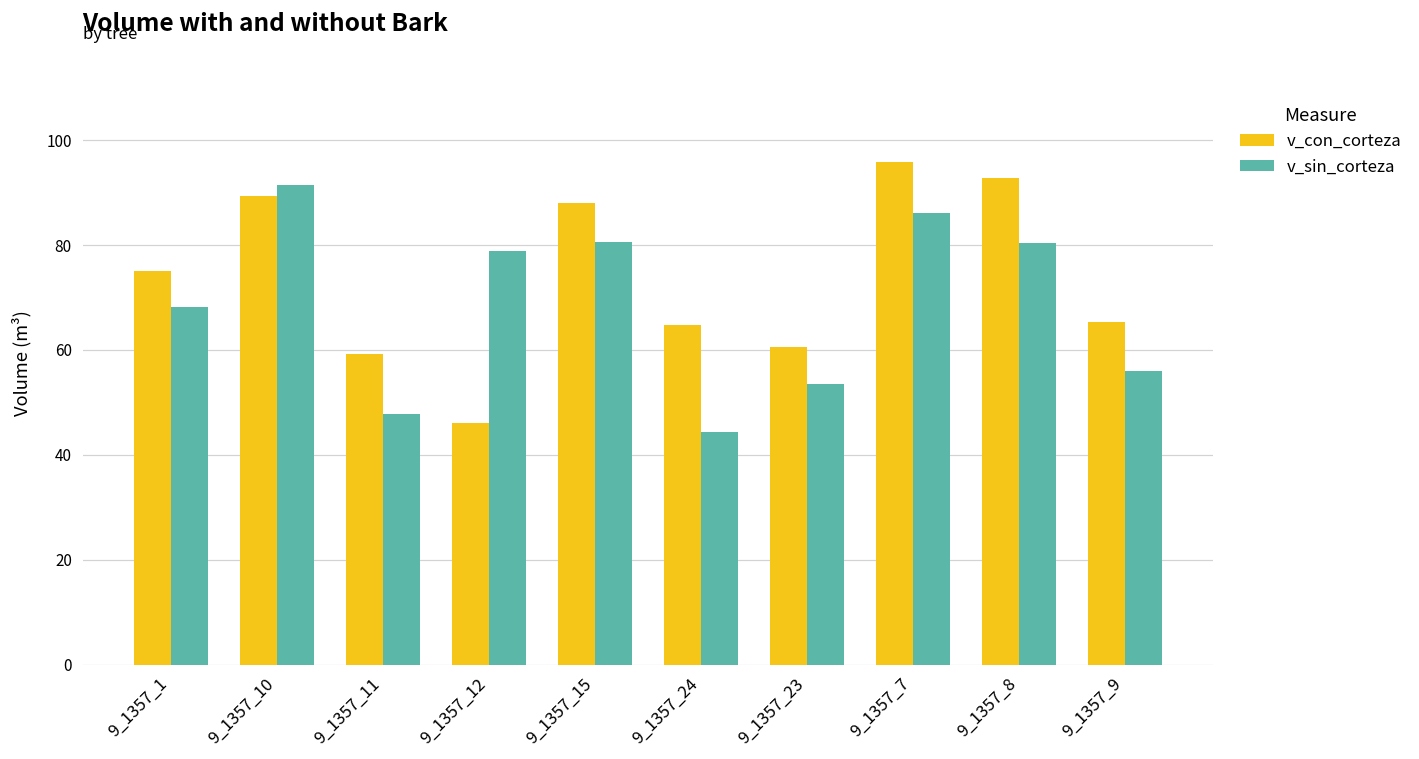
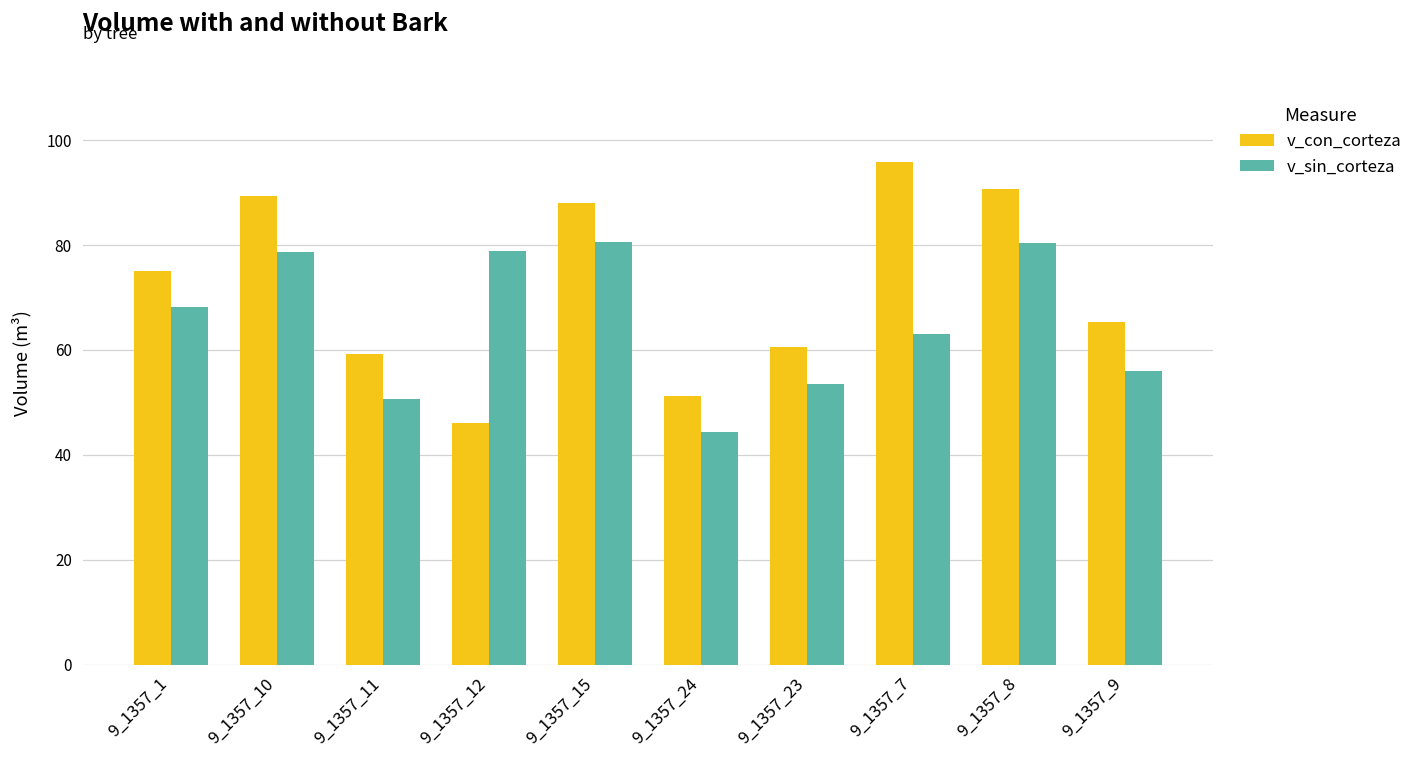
v_sin_corteza, 9_1357_10: 91 -> 79
v_sin_corteza, 9_1357_11: 48 -> 51
v_con_corteza, 9_1357_24: 65 -> 51
v_sin_corteza, 9_1357_7: 86 -> 63
v_con_corteza, 9_1357_8: 93 -> 91
